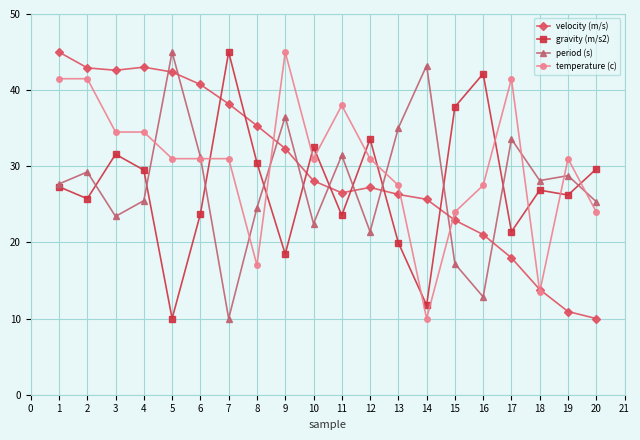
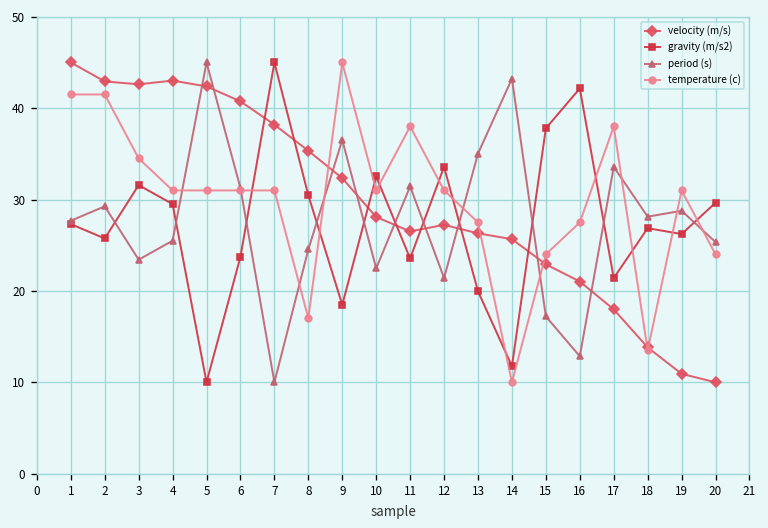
temperature (c), 4: 34 -> 31
temperature (c), 17: 42 -> 38
